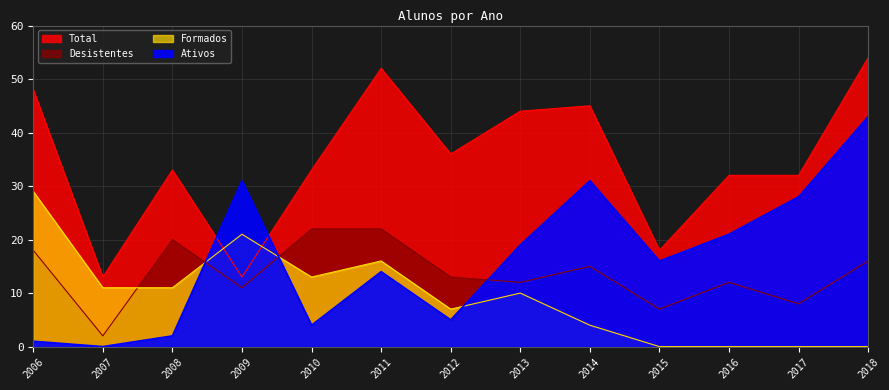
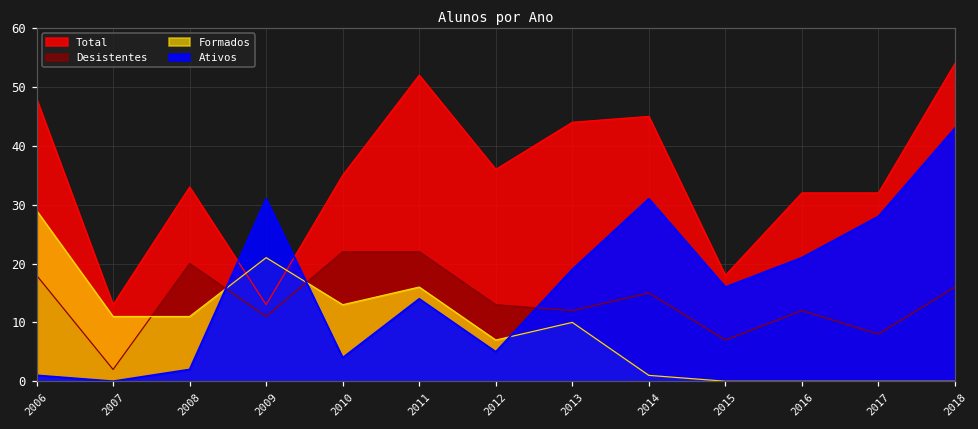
Total, 2010: 33 -> 35
Formados, 2014: 4 -> 1
